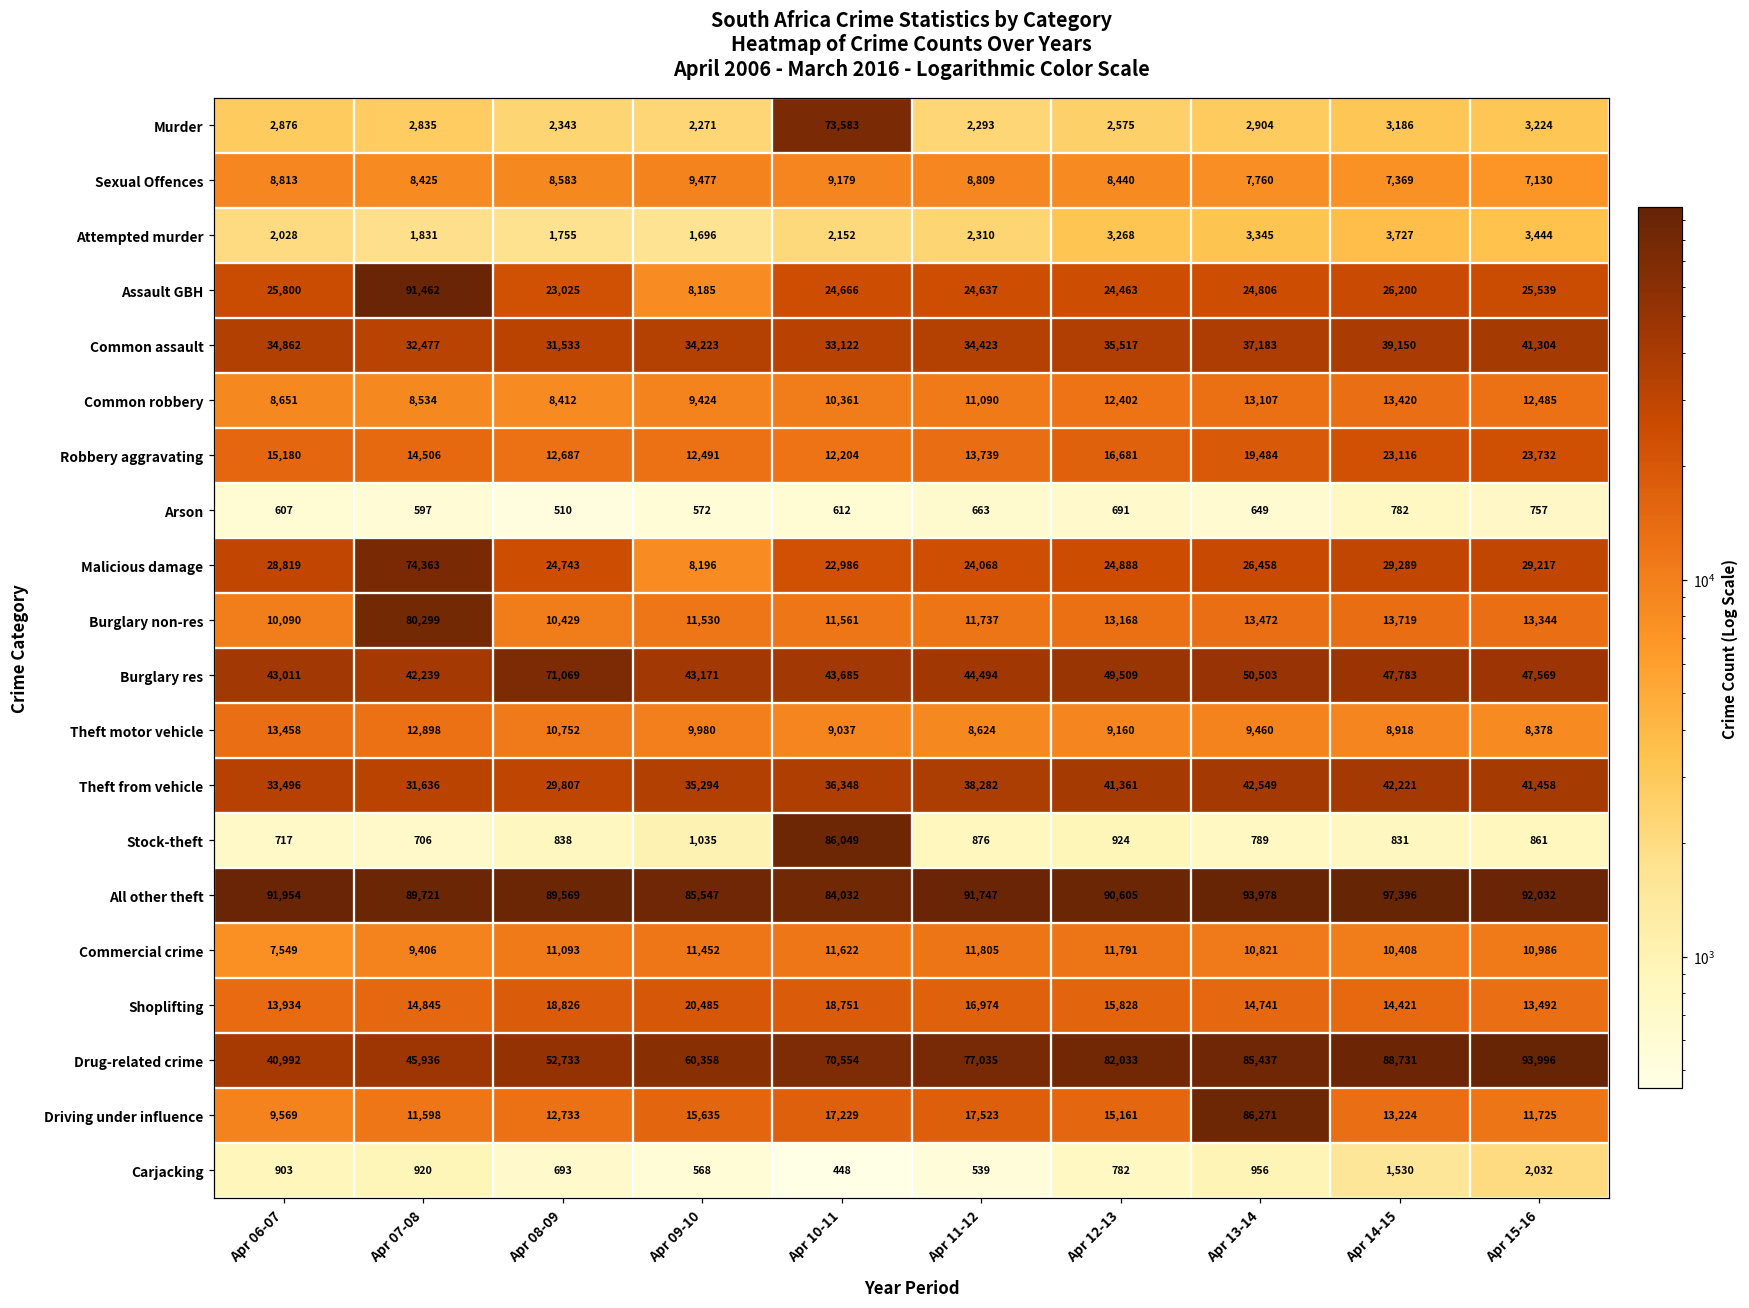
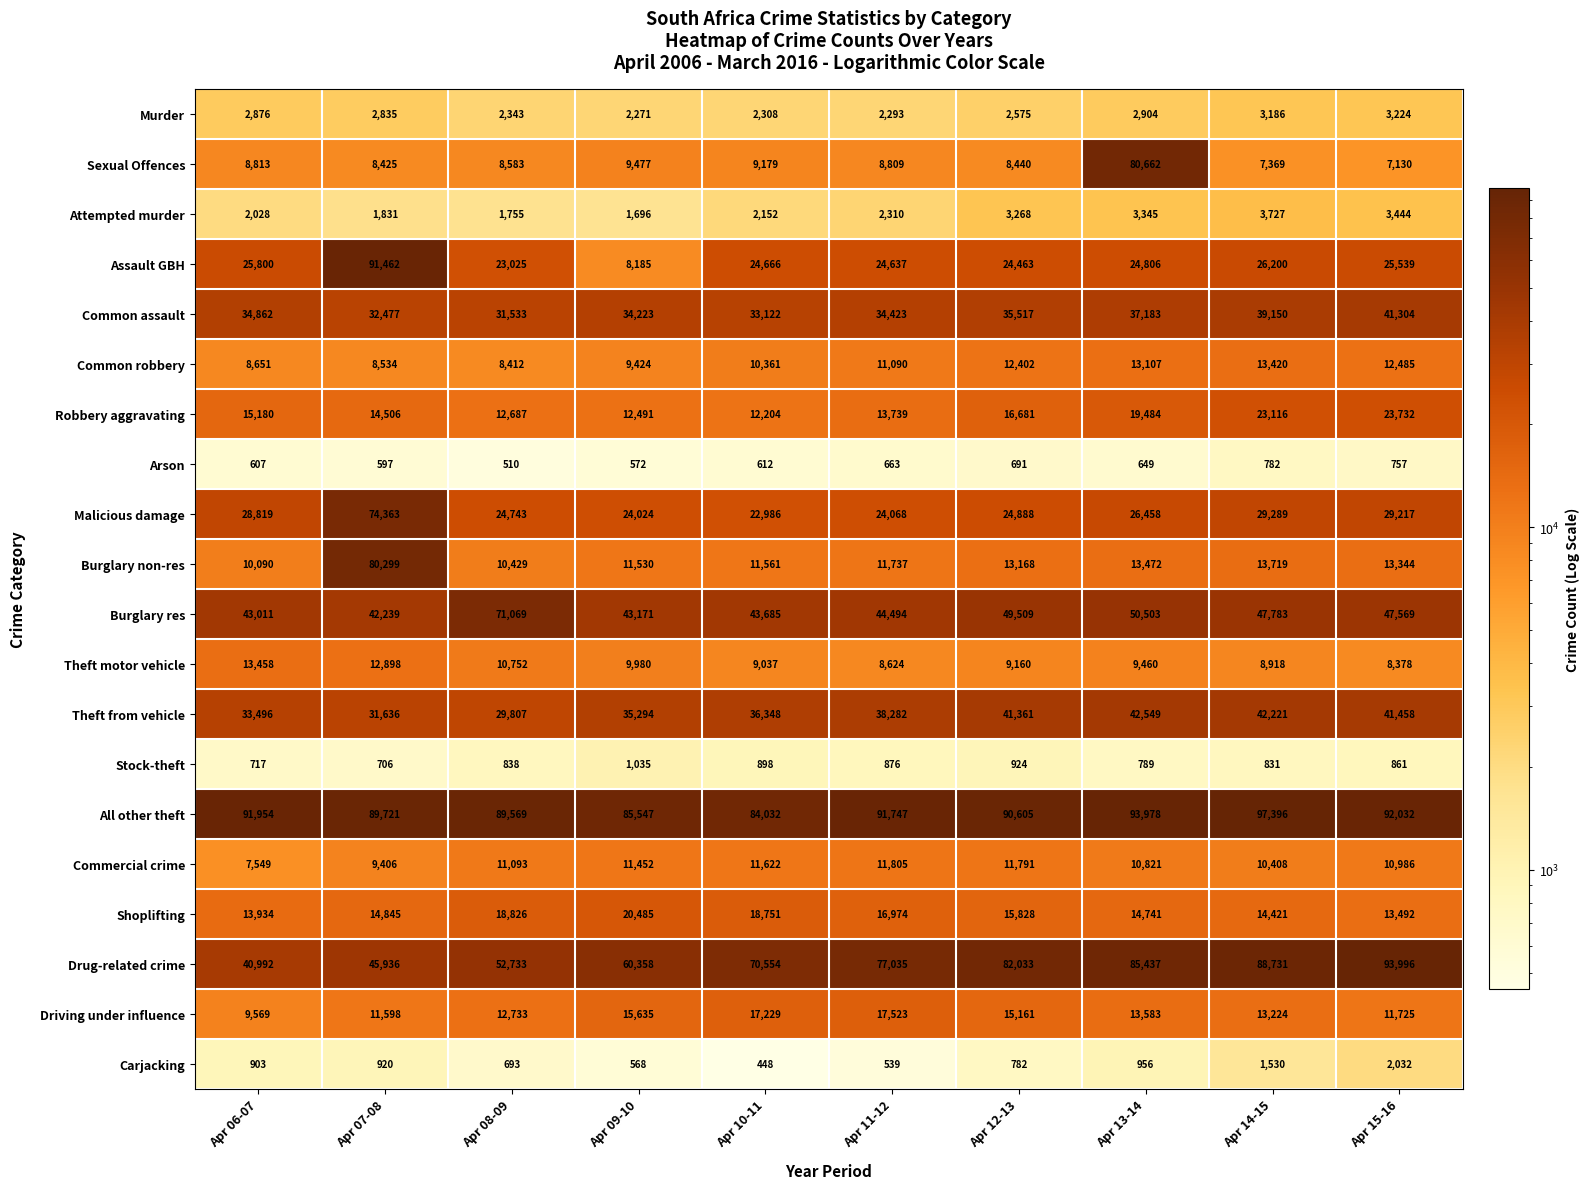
Murder, Apr 10-11: 73,583 -> 2,308
Sexual Offences, Apr 13-14: 7,760 -> 80,662
Malicious damage, Apr 09-10: 8,196 -> 24,024
Stock-theft, Apr 10-11: 86,049 -> 898
Driving under influence, Apr 13-14: 86,271 -> 13,583
